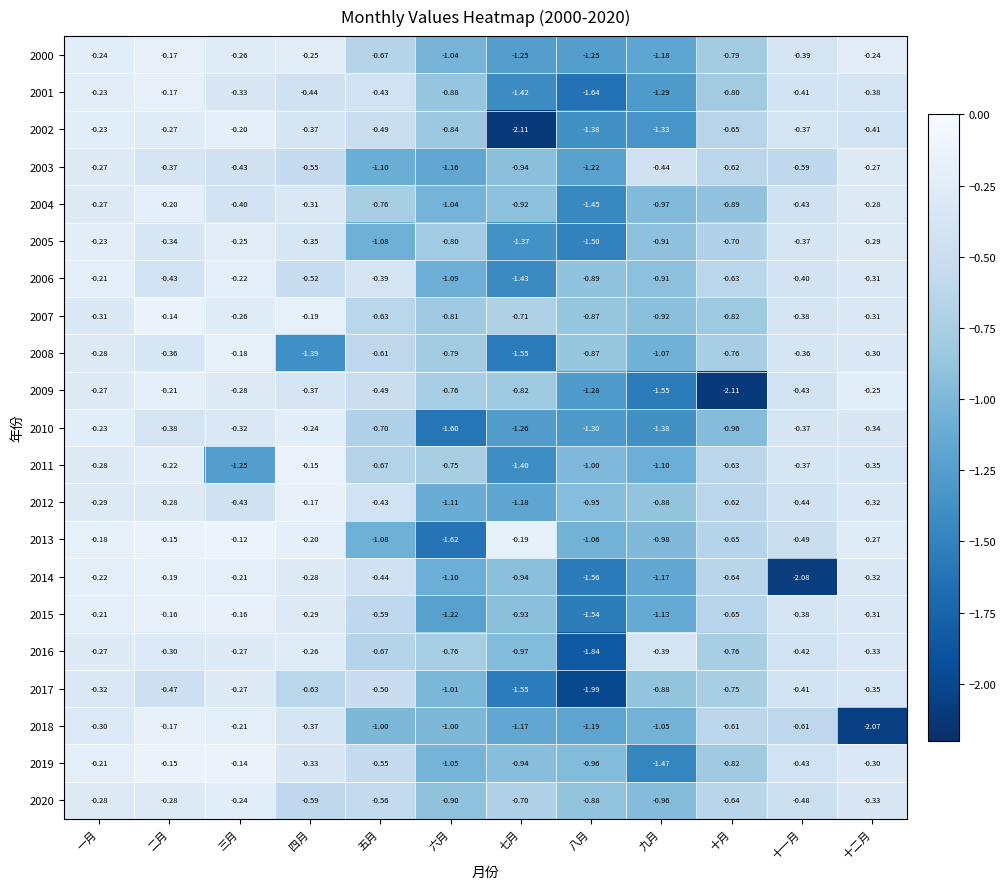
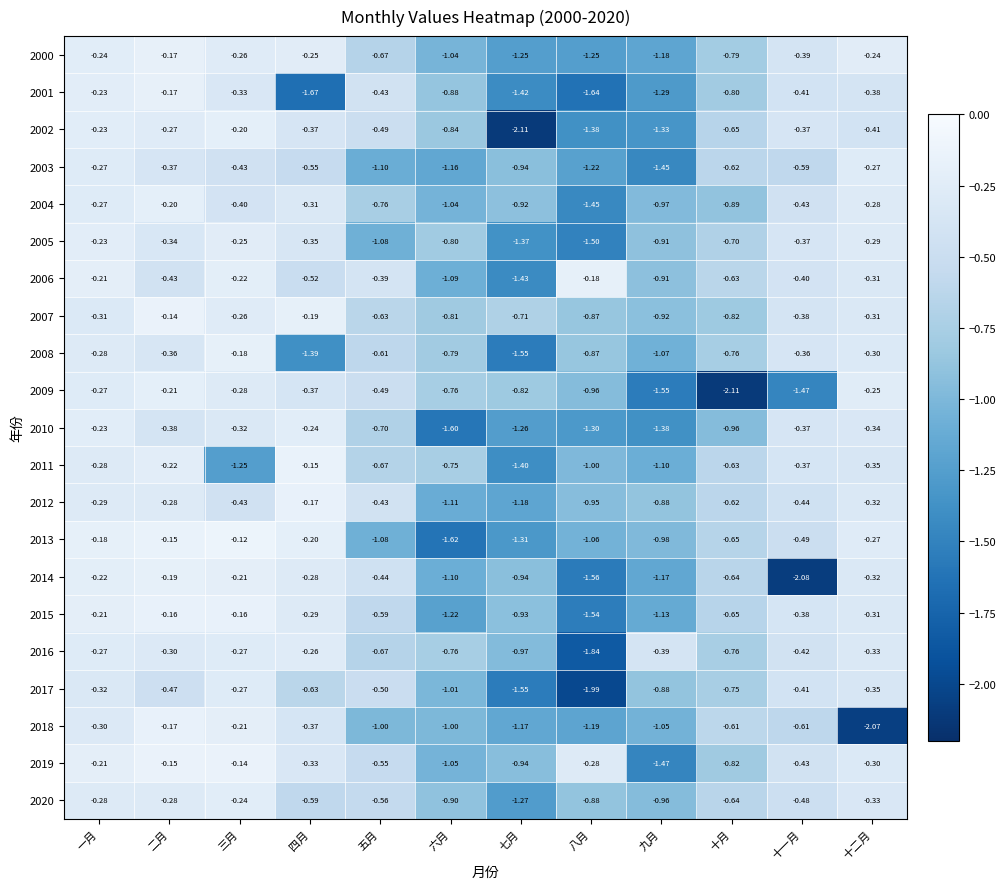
2001, 四月: -0.44 -> -1.67
2003, 九月: -0.44 -> -1.45
2006, 八月: -0.89 -> -0.18
2009, 八月: -1.28 -> -0.96
2009, 十一月: -0.43 -> -1.47
2013, 七月: -0.19 -> -1.31
2019, 八月: -0.96 -> -0.28
2020, 七月: -0.70 -> -1.27
